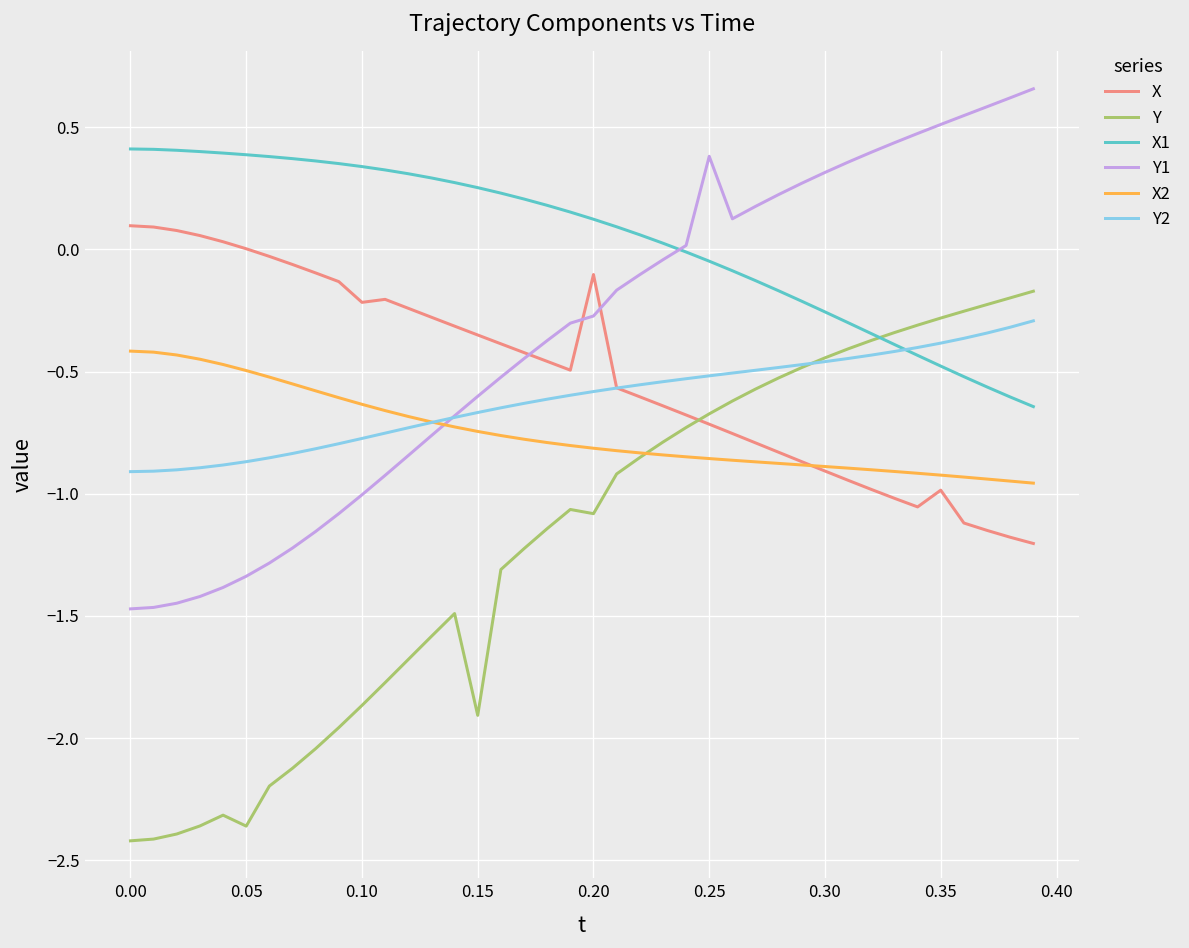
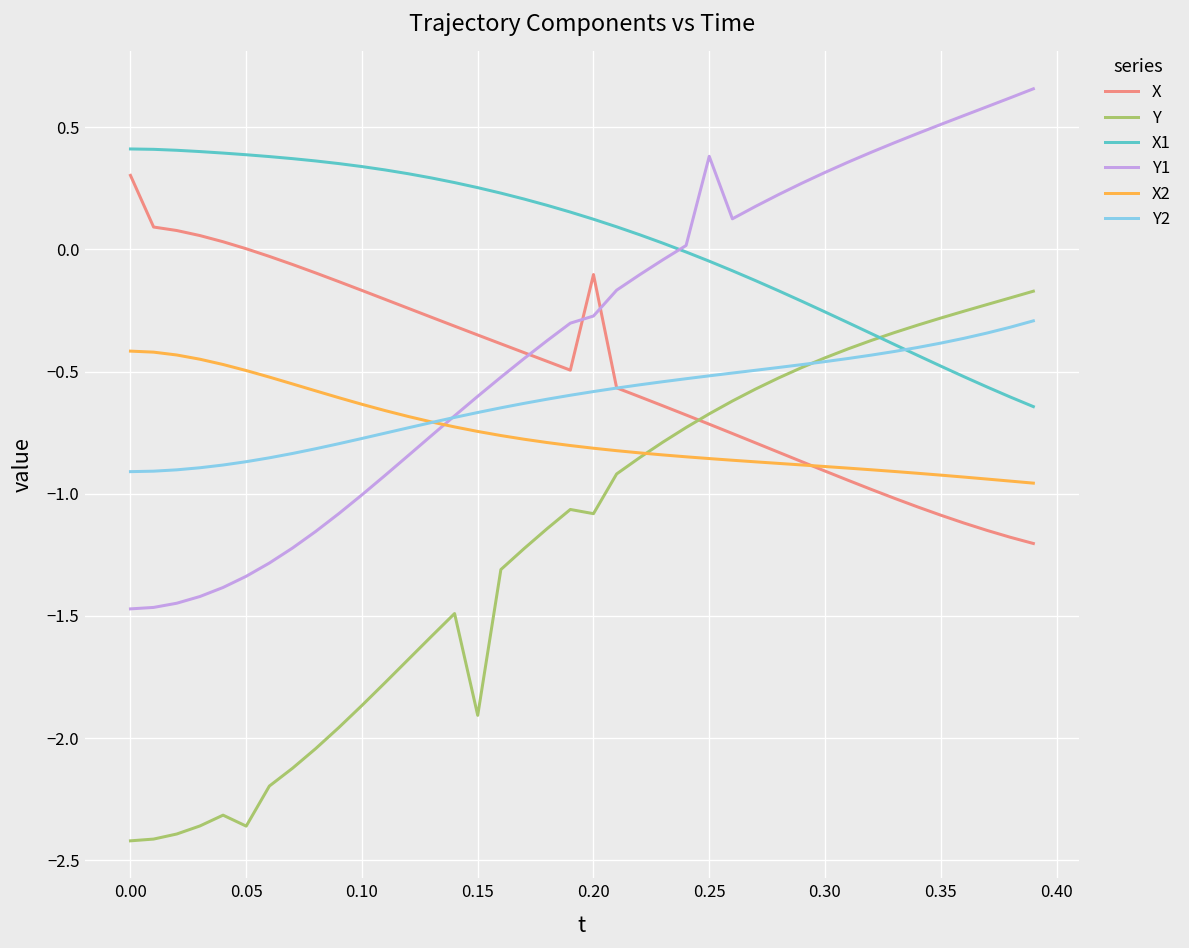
X, 0.00: 0.10 -> 0.30
X, 0.10: -0.22 -> -0.17
X, 0.35: -0.99 -> -1.09
